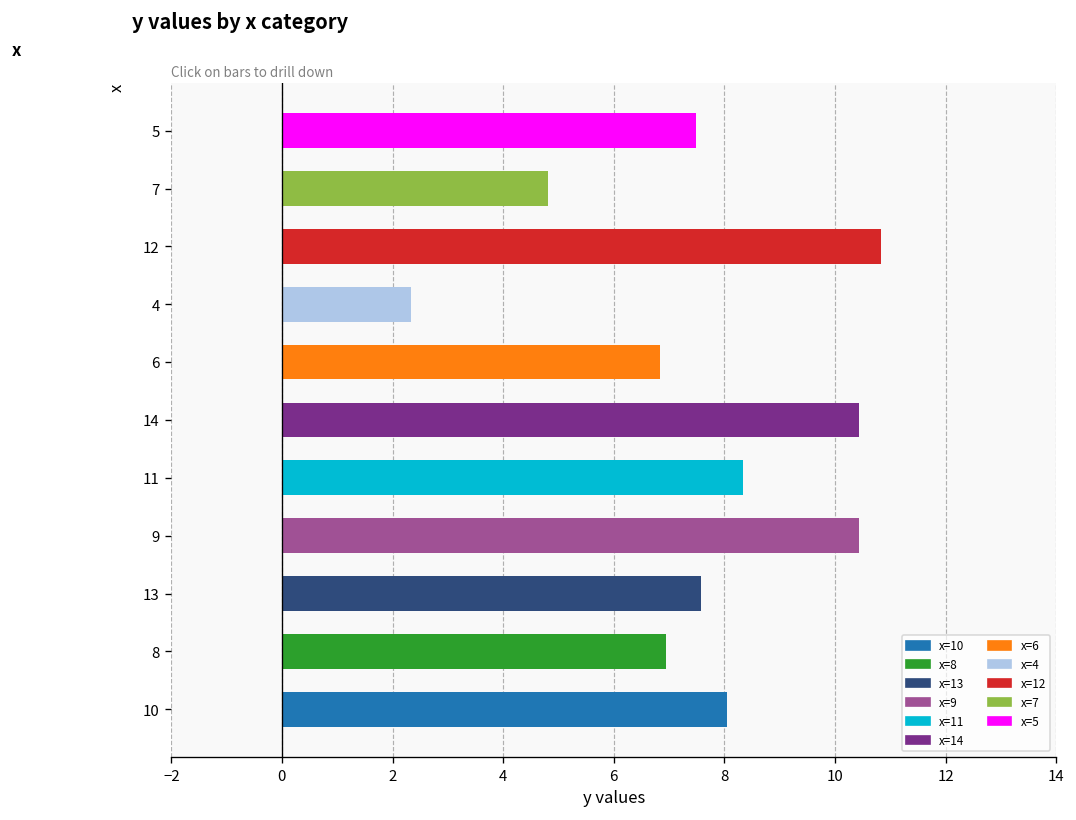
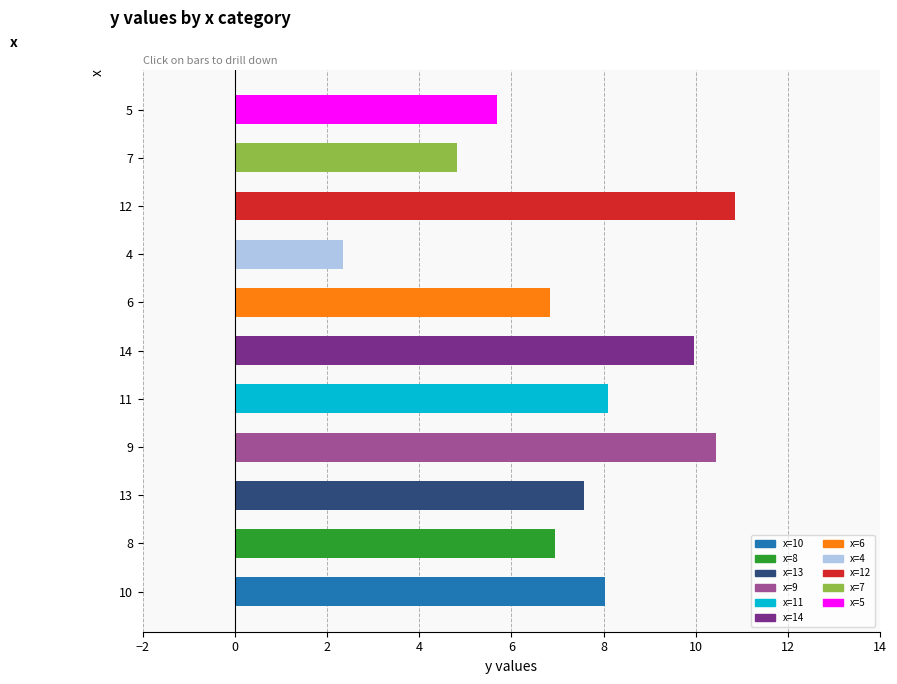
5: 7.5 -> 5.7
14: 10.4 -> 10.0
11: 8.3 -> 8.1
